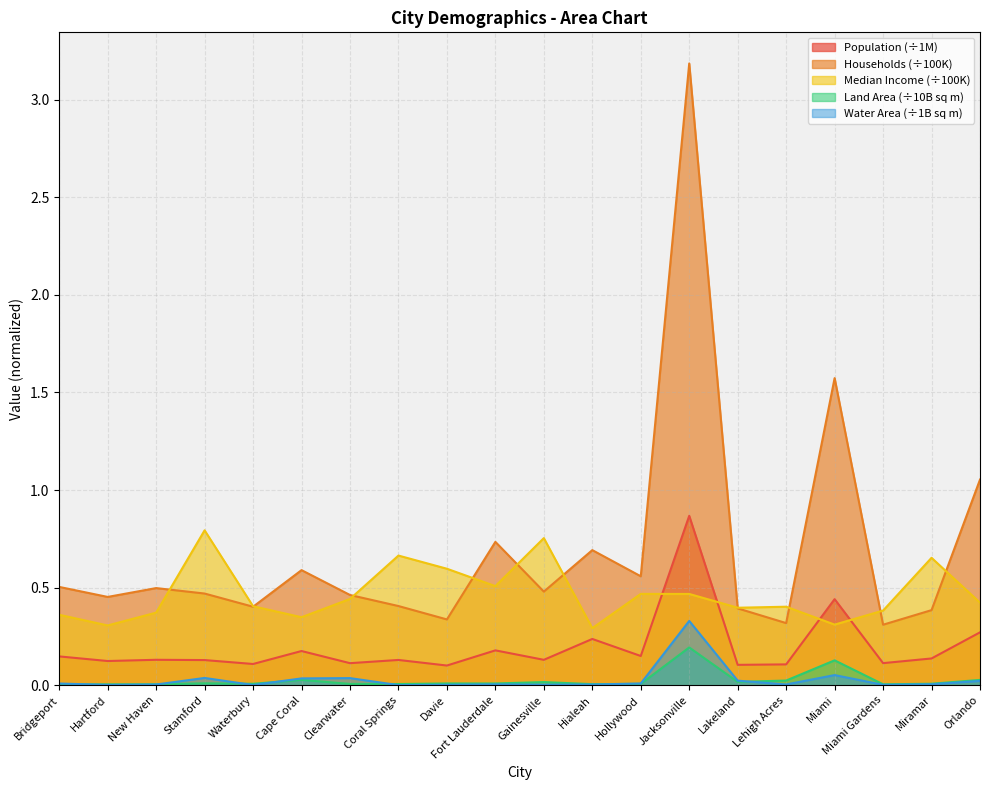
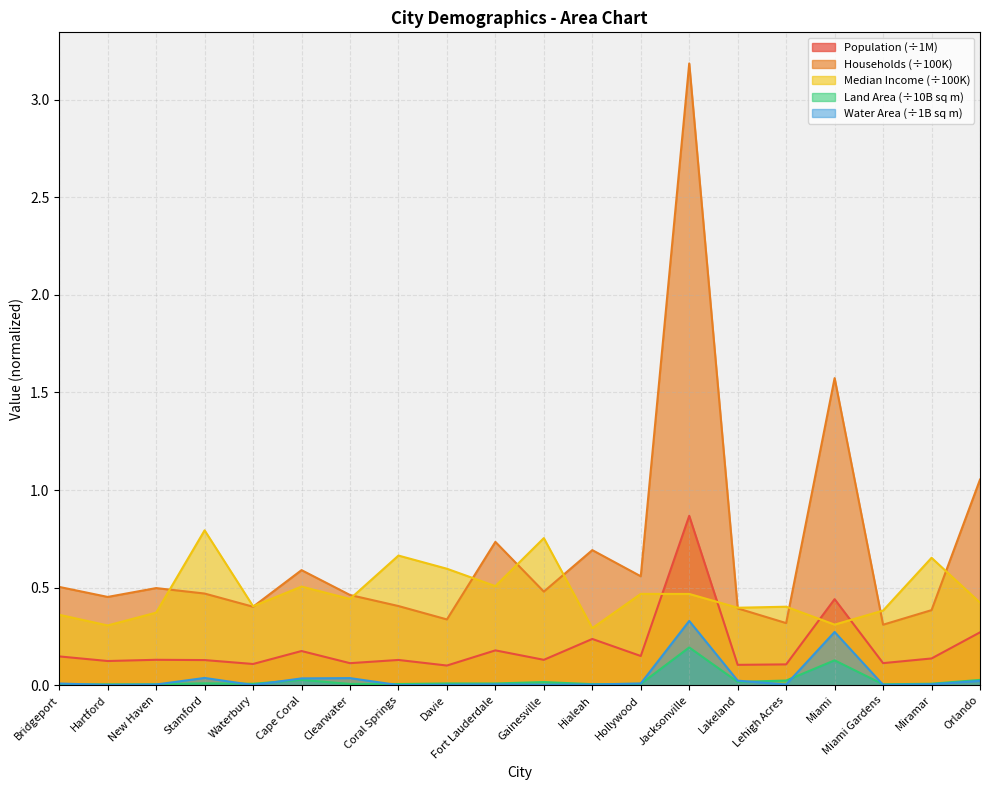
Median Income (÷100K), Cape Coral: 0.35 -> 0.51
Water Area (÷1B sq m), Miami: 0.05 -> 0.27
